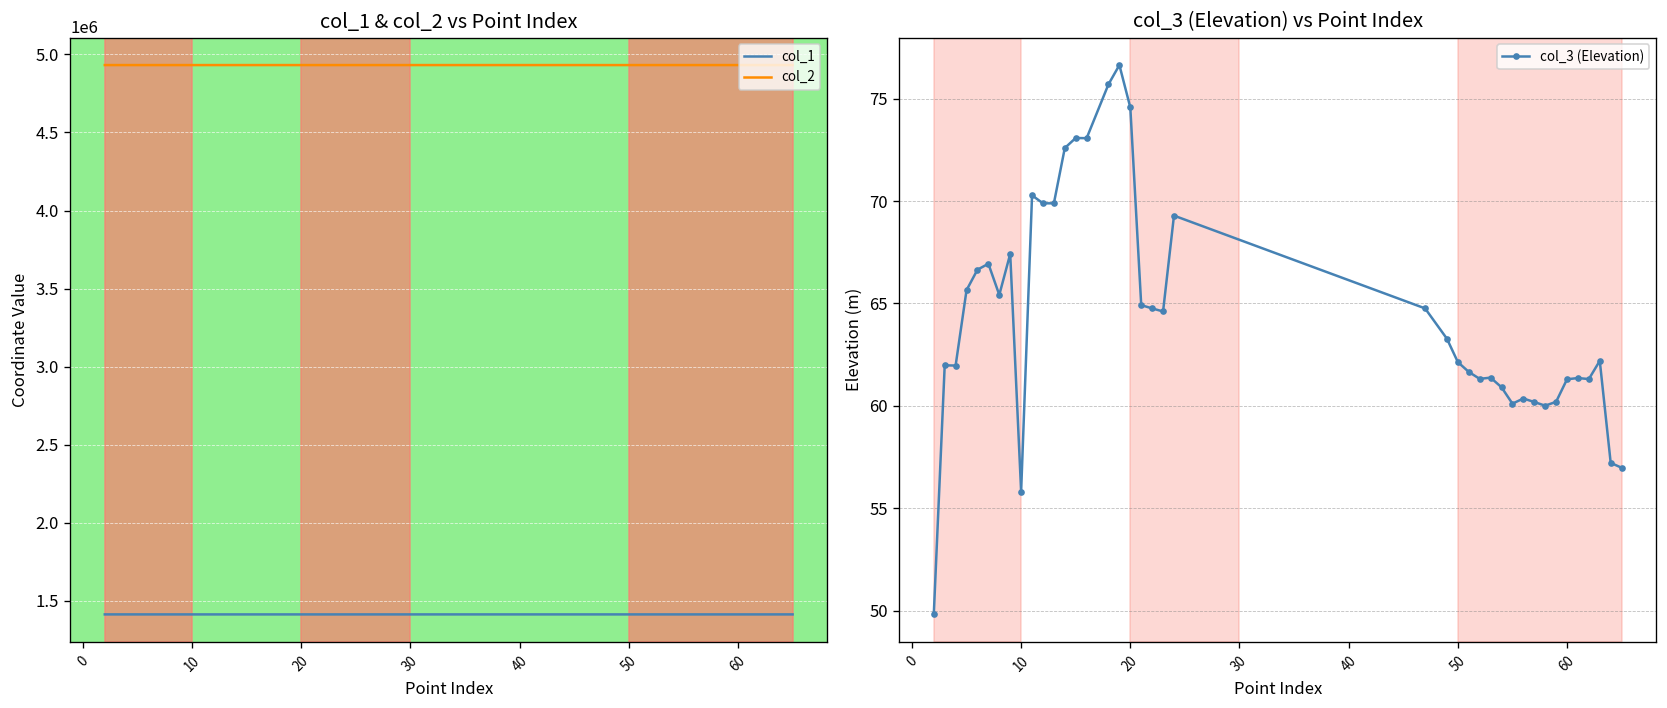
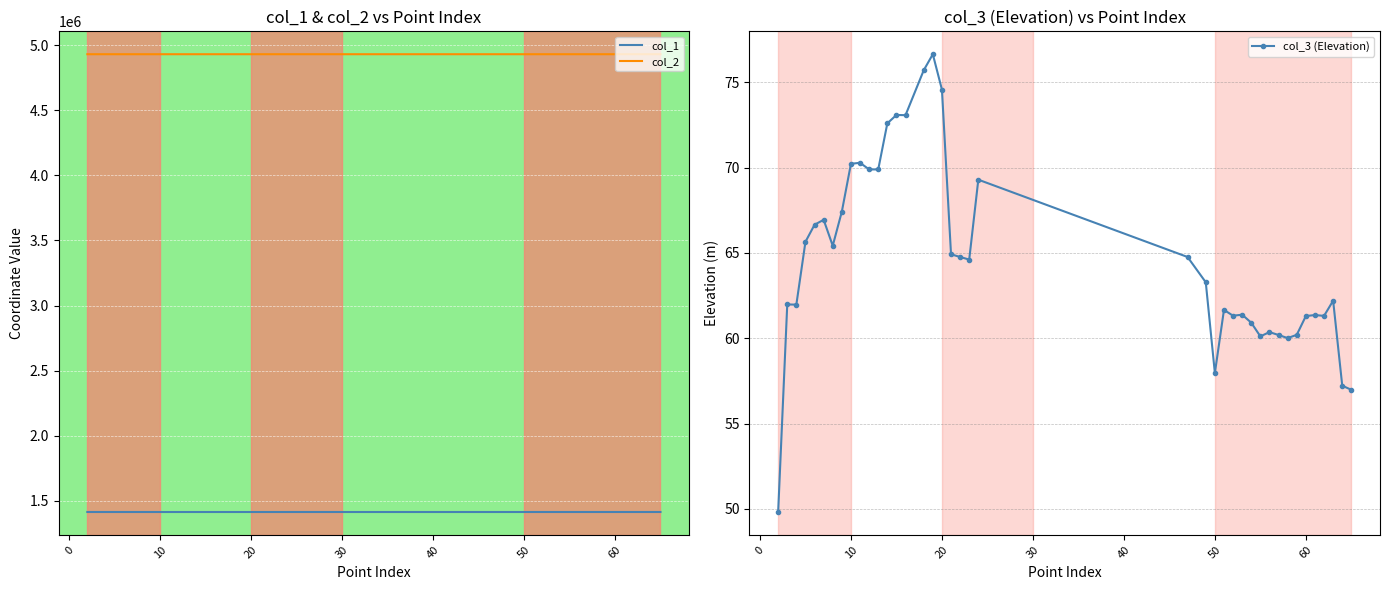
col_3 (Elevation) vs Point Index, 10: 55.8 -> 70.2
col_3 (Elevation) vs Point Index, 50: 62.1 -> 58.0
